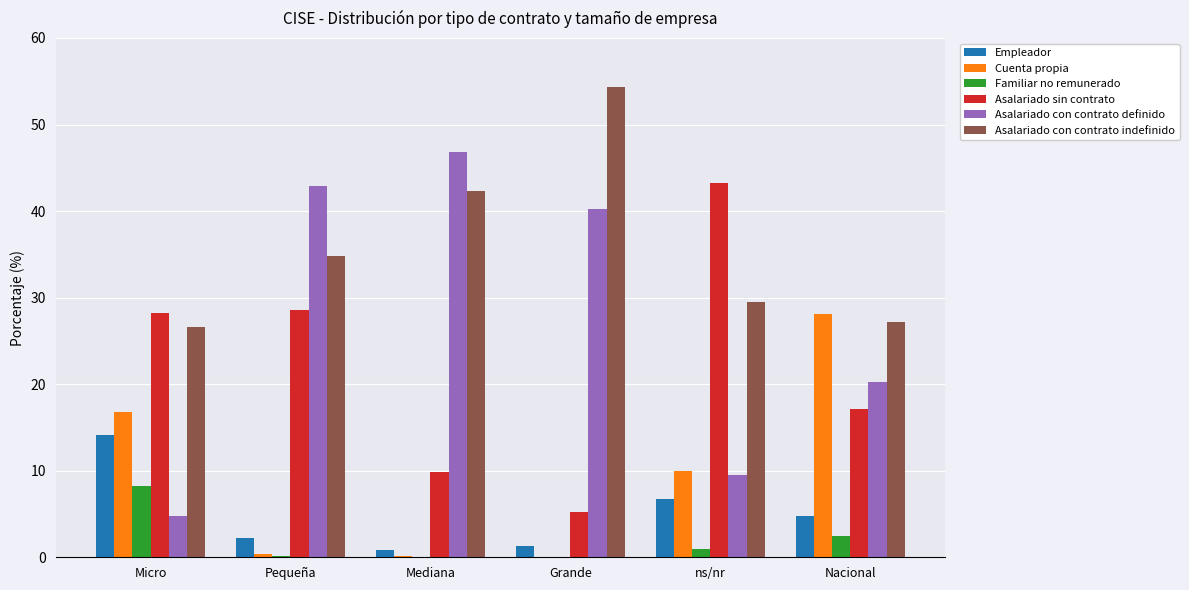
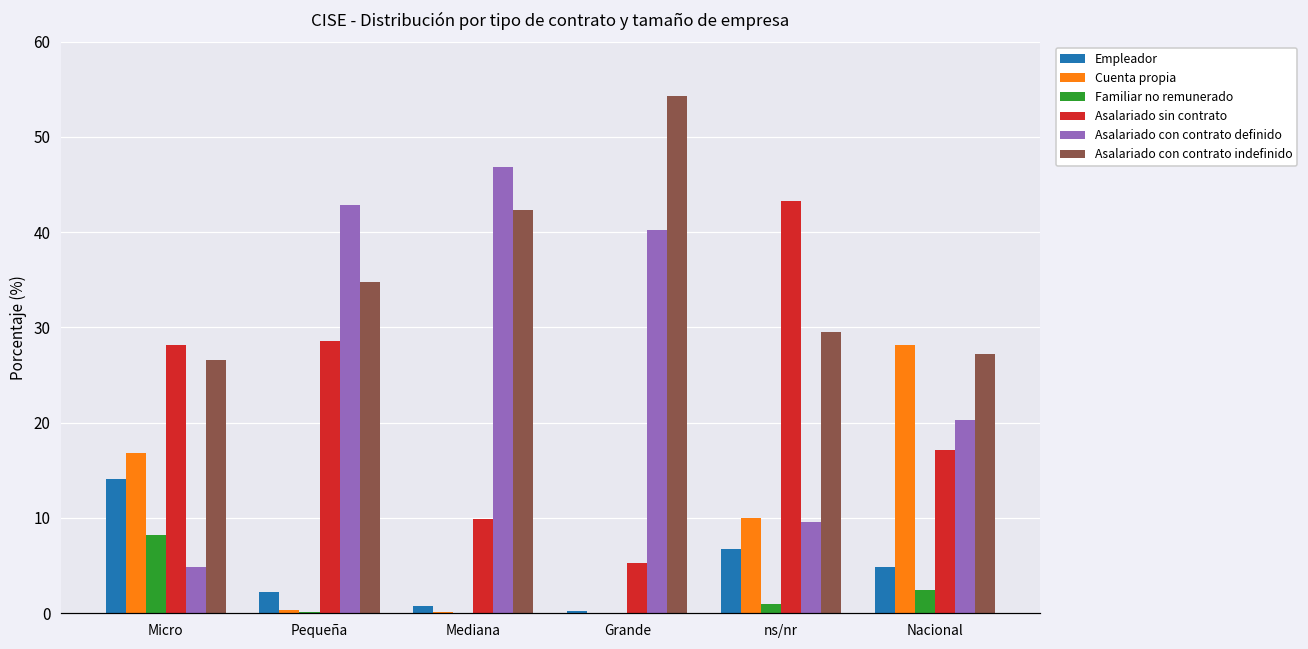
Empleador, Grande: 1 -> 0
